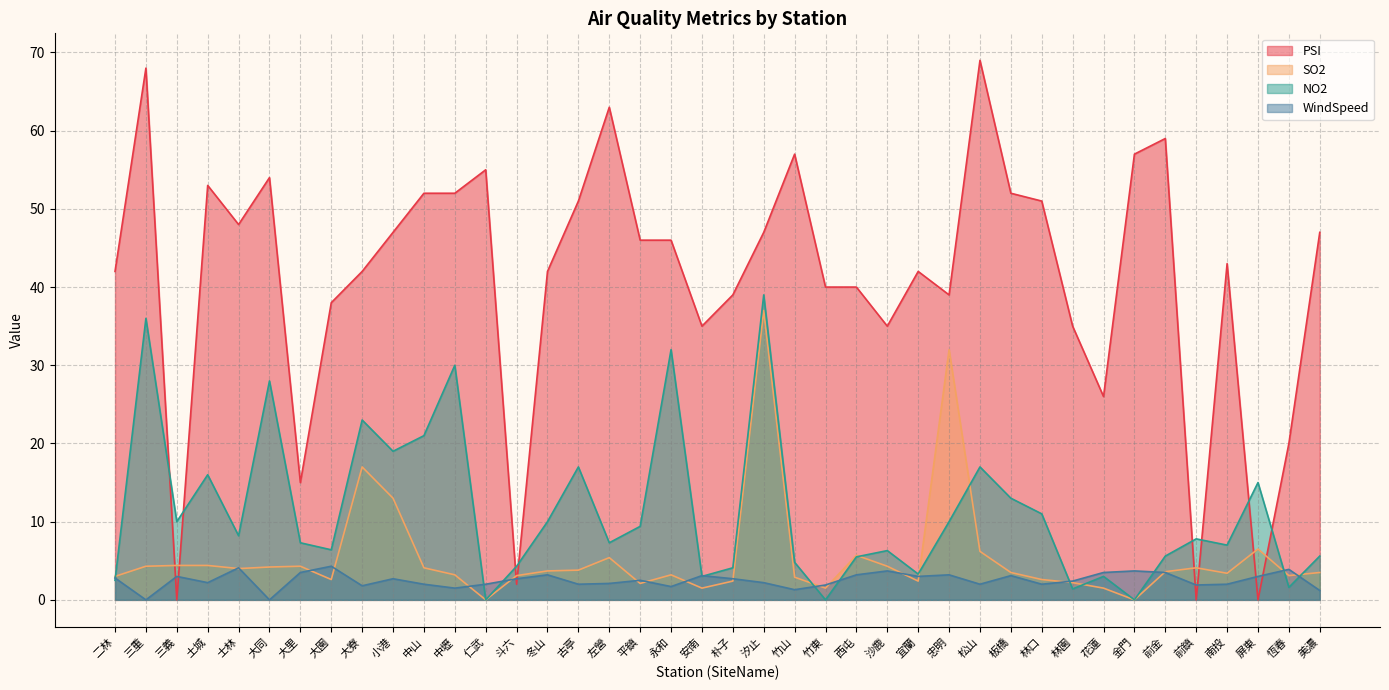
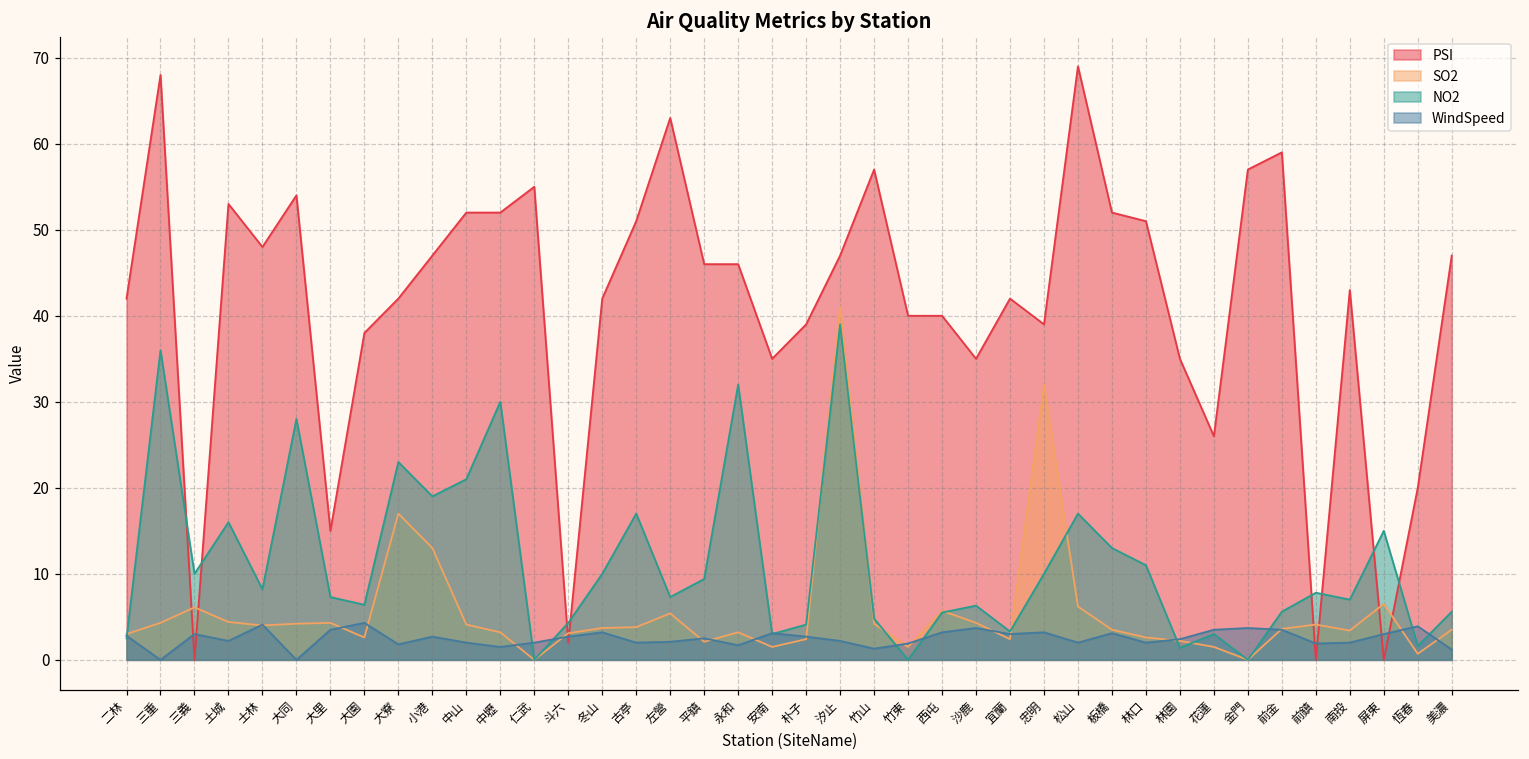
SO2, 三義: 4 -> 6
SO2, 汐止: 37 -> 41
SO2, 竹山: 3 -> 4
SO2, 恆春: 3 -> 1
